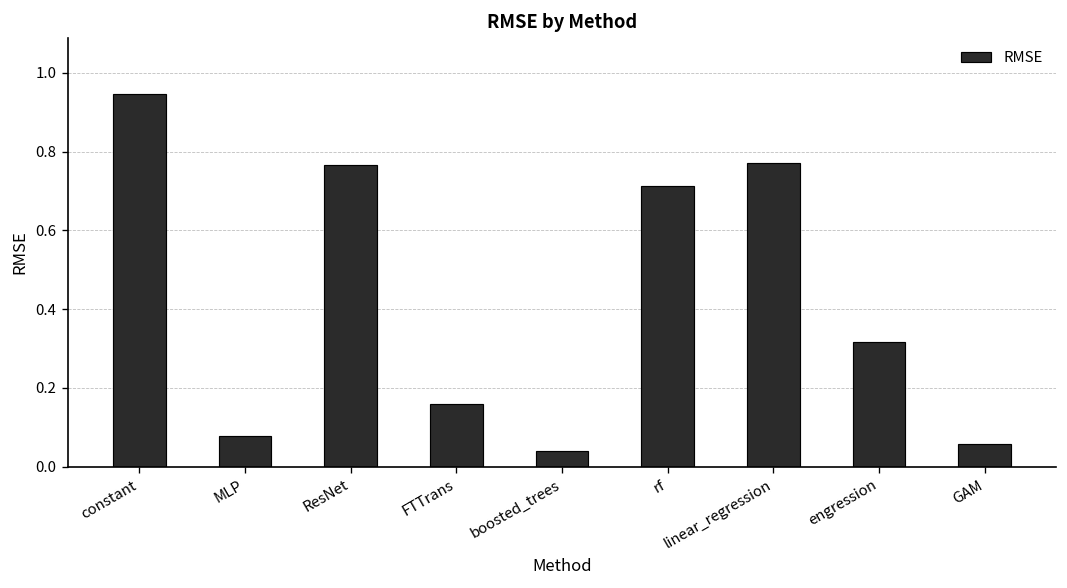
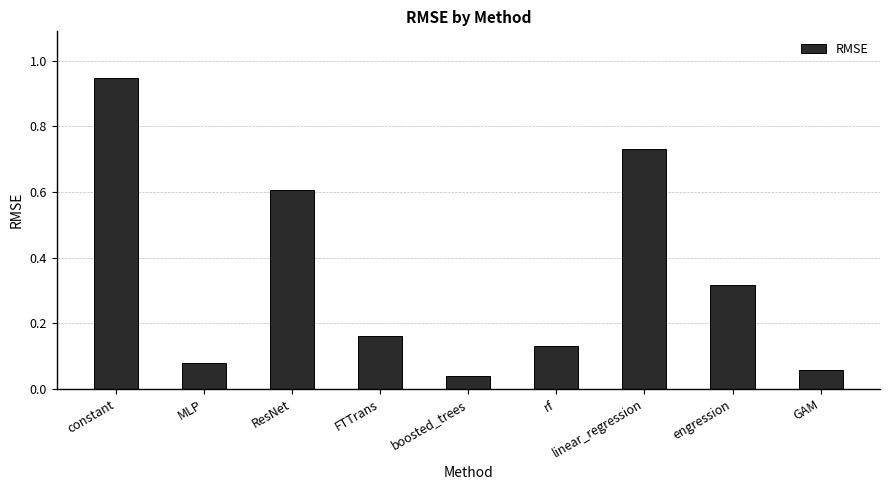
ResNet: 0.77 -> 0.61
rf: 0.71 -> 0.13
linear_regression: 0.77 -> 0.73
